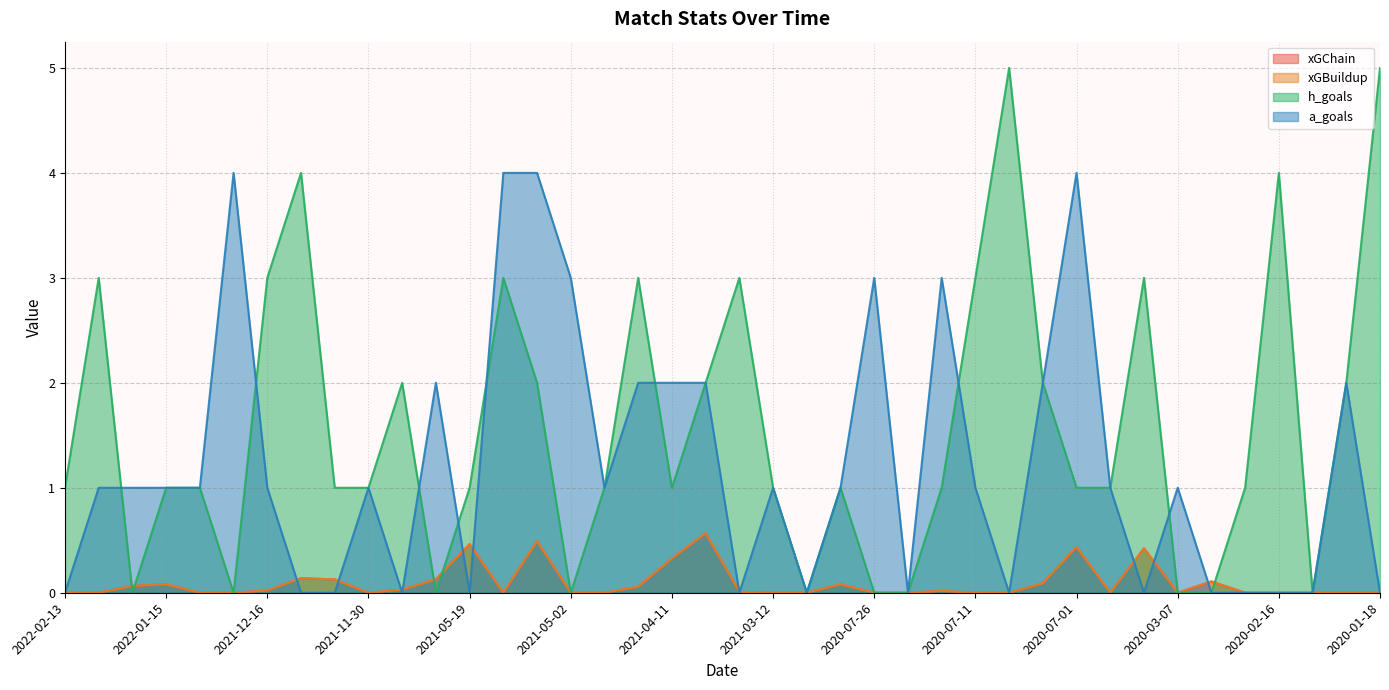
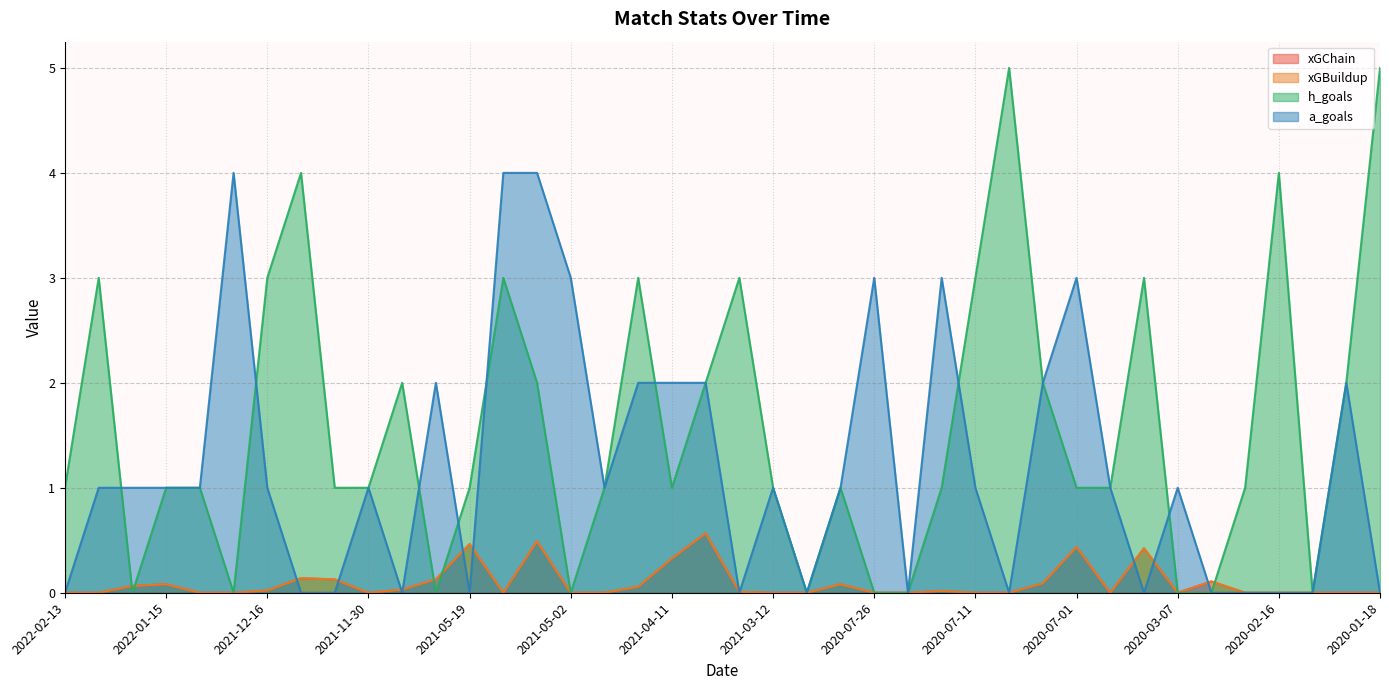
a_goals, 2020-07-01: 4 -> 3
